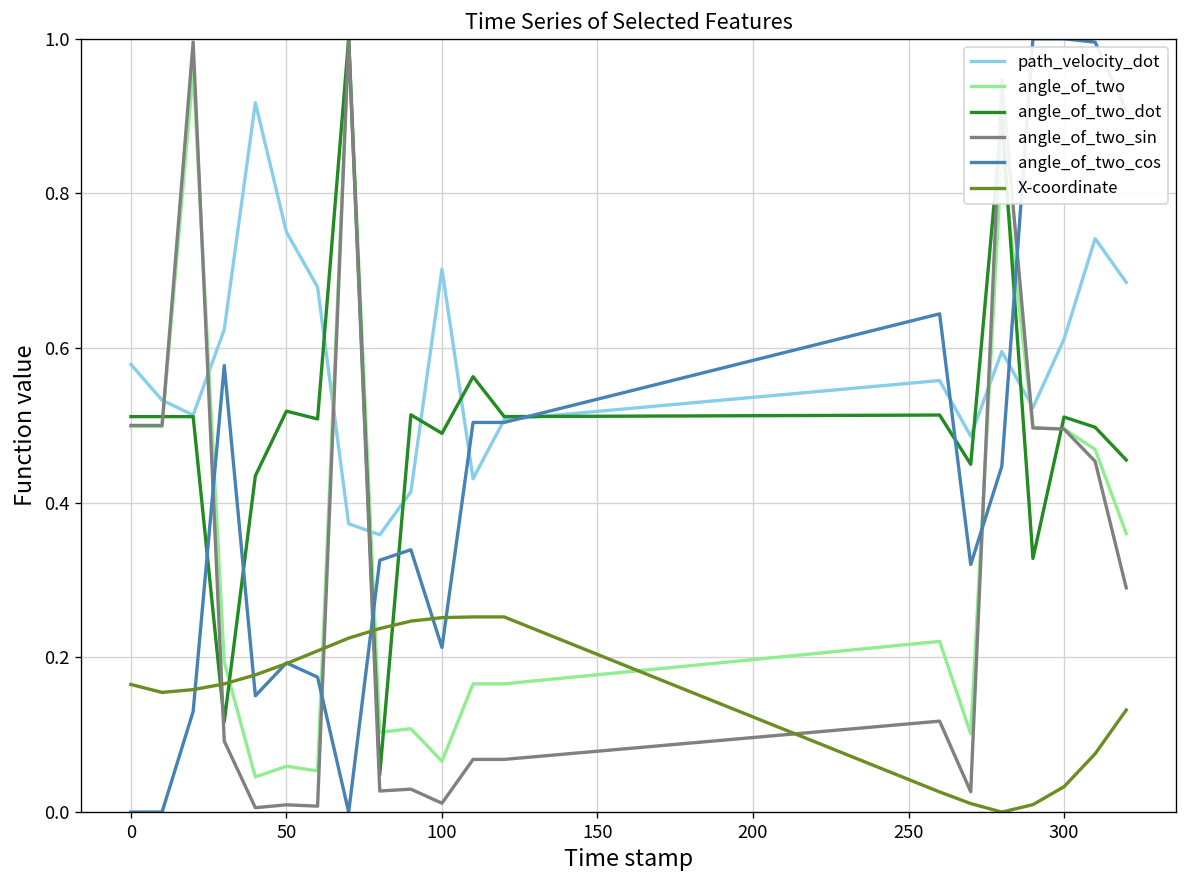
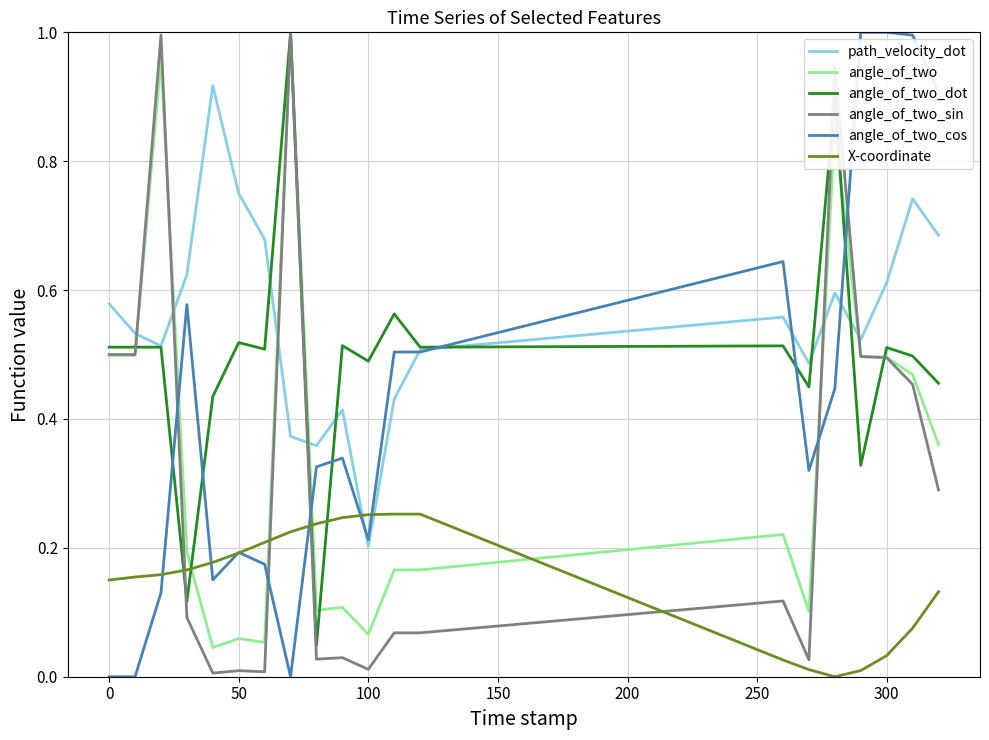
X-coordinate, 0: 0.17 -> 0.15
path_velocity_dot, 100: 0.70 -> 0.20
